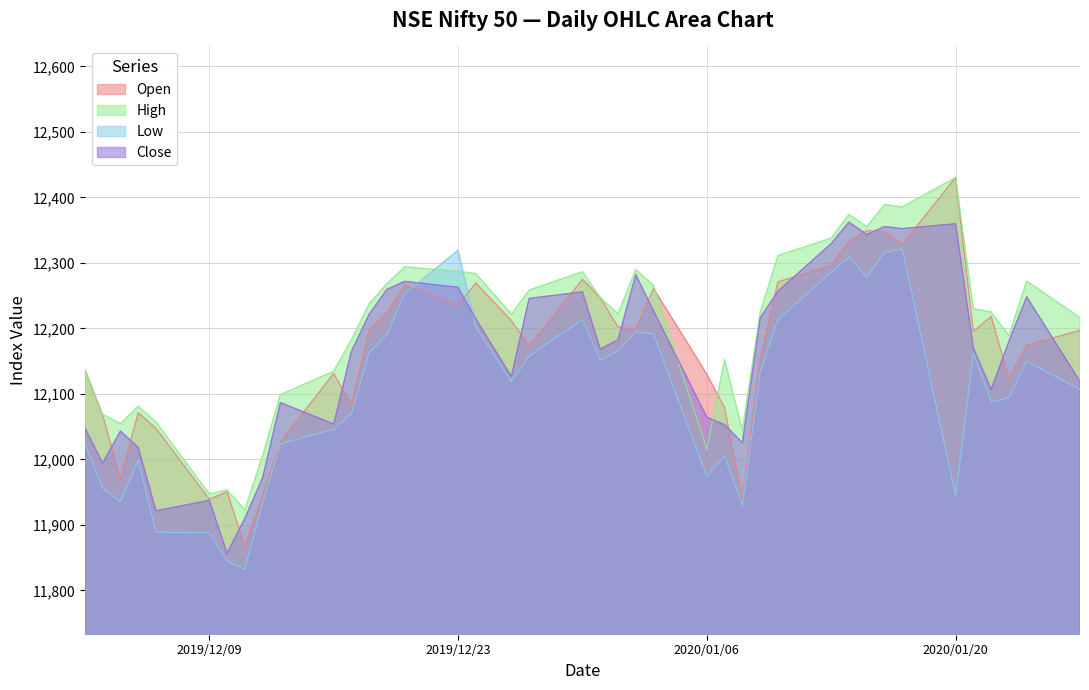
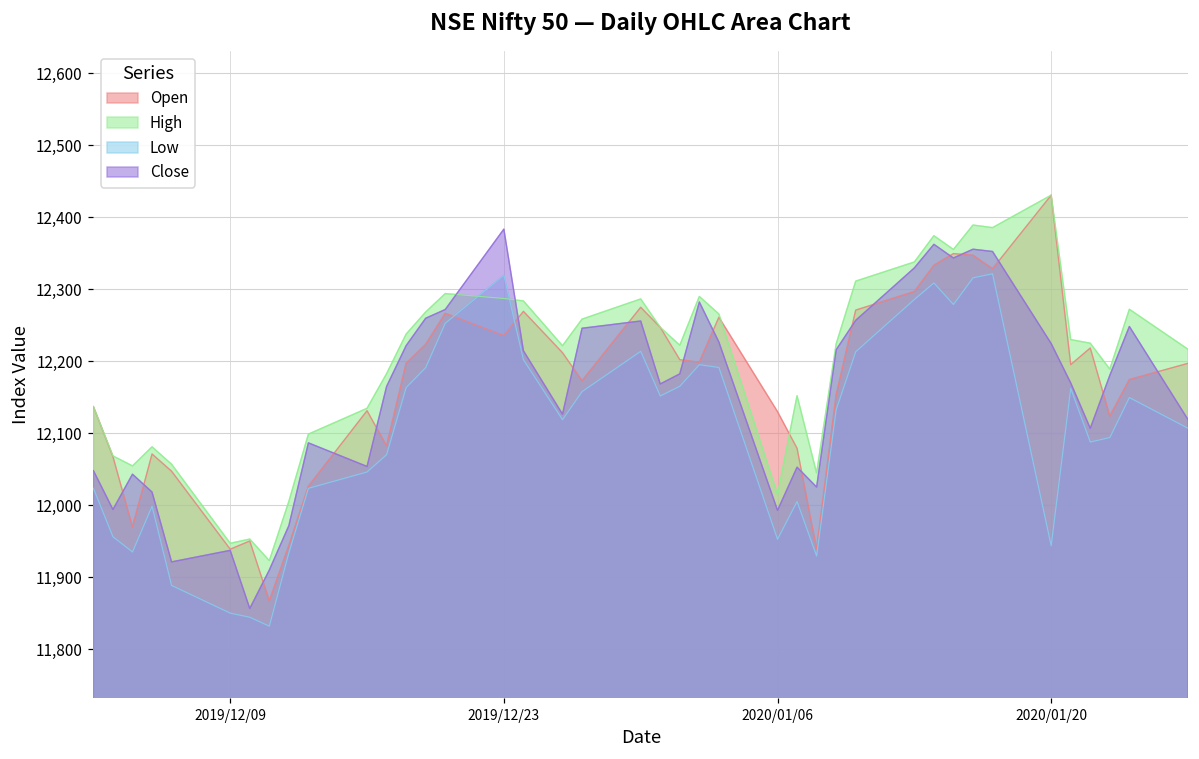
Low, 2019/12/09: 11,890 -> 11,850
Close, 2019/12/23: 12,260 -> 12,380
Low, 2020/01/06: 11,970 -> 11,950
Close, 2020/01/06: 12,060 -> 11,990
Close, 2020/01/20: 12,360 -> 12,220
